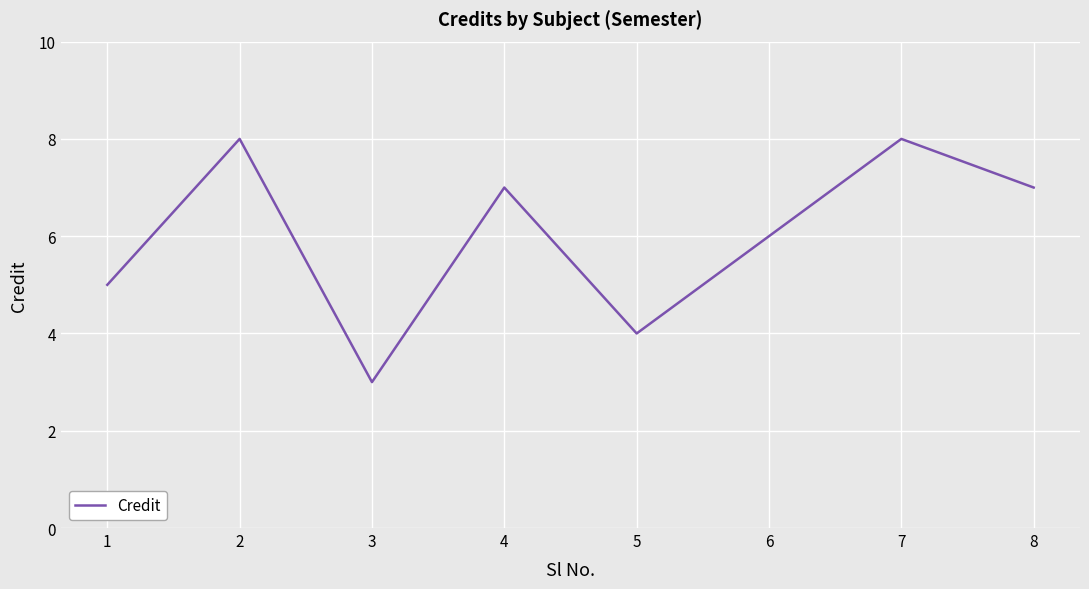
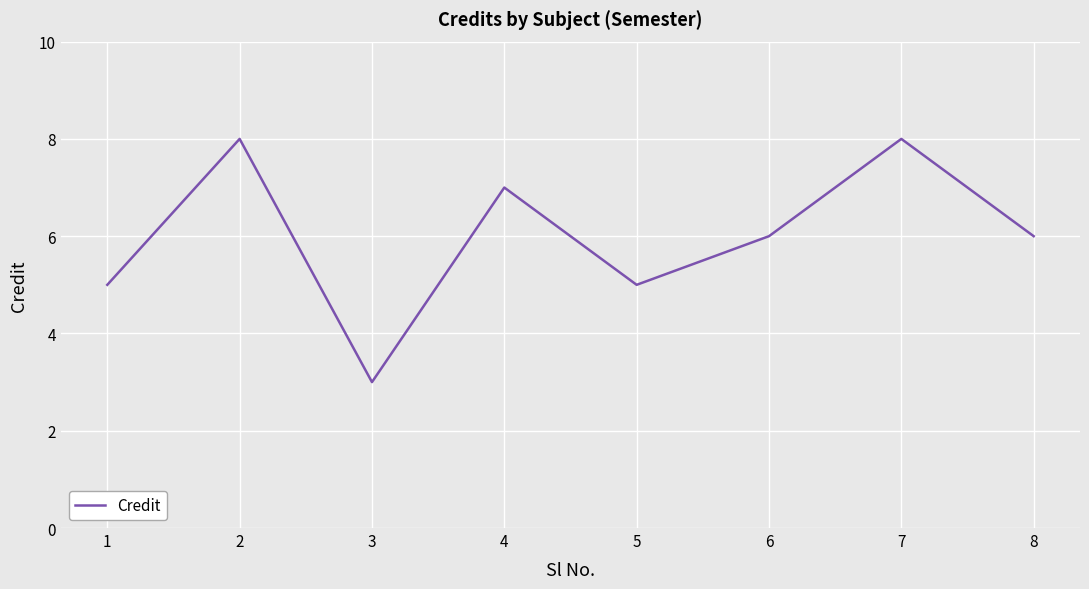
5: 4 -> 5
8: 7 -> 6
